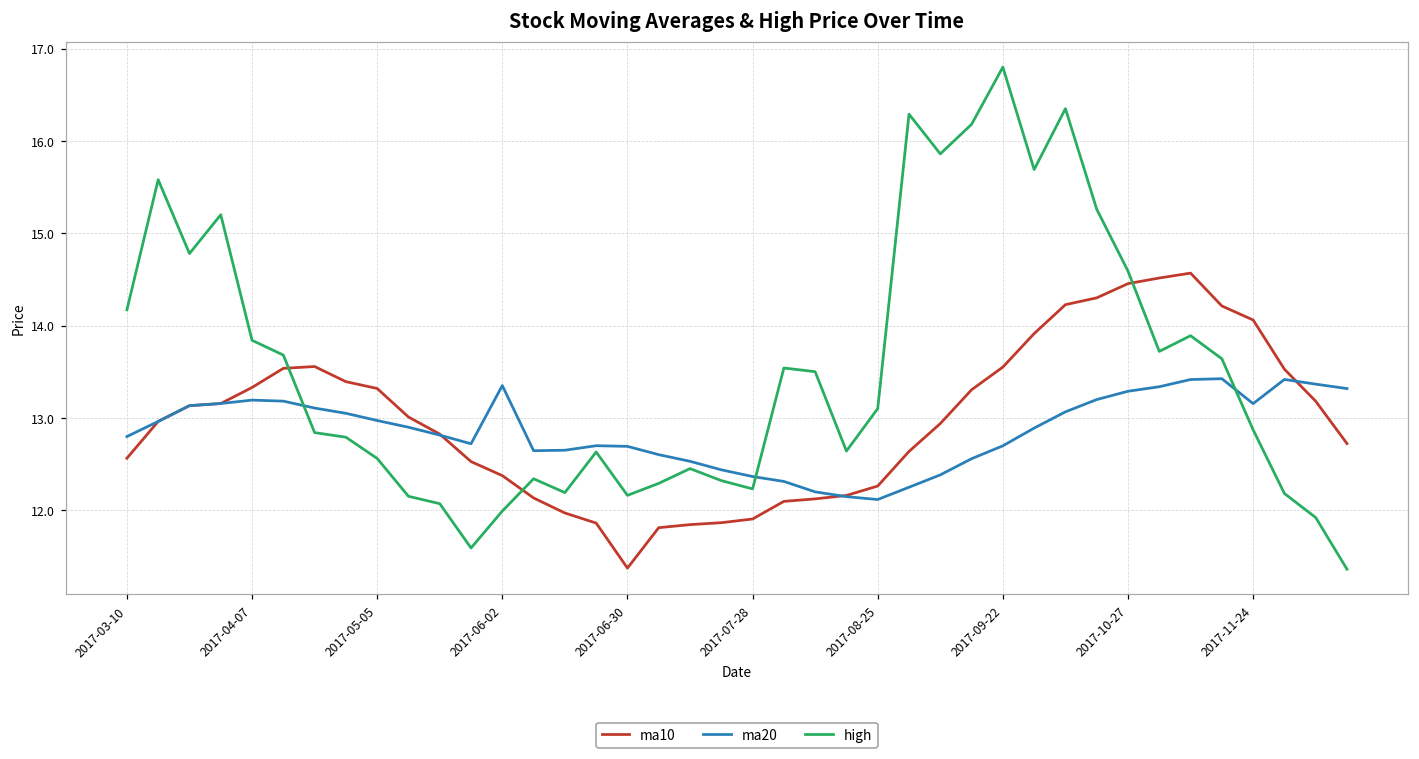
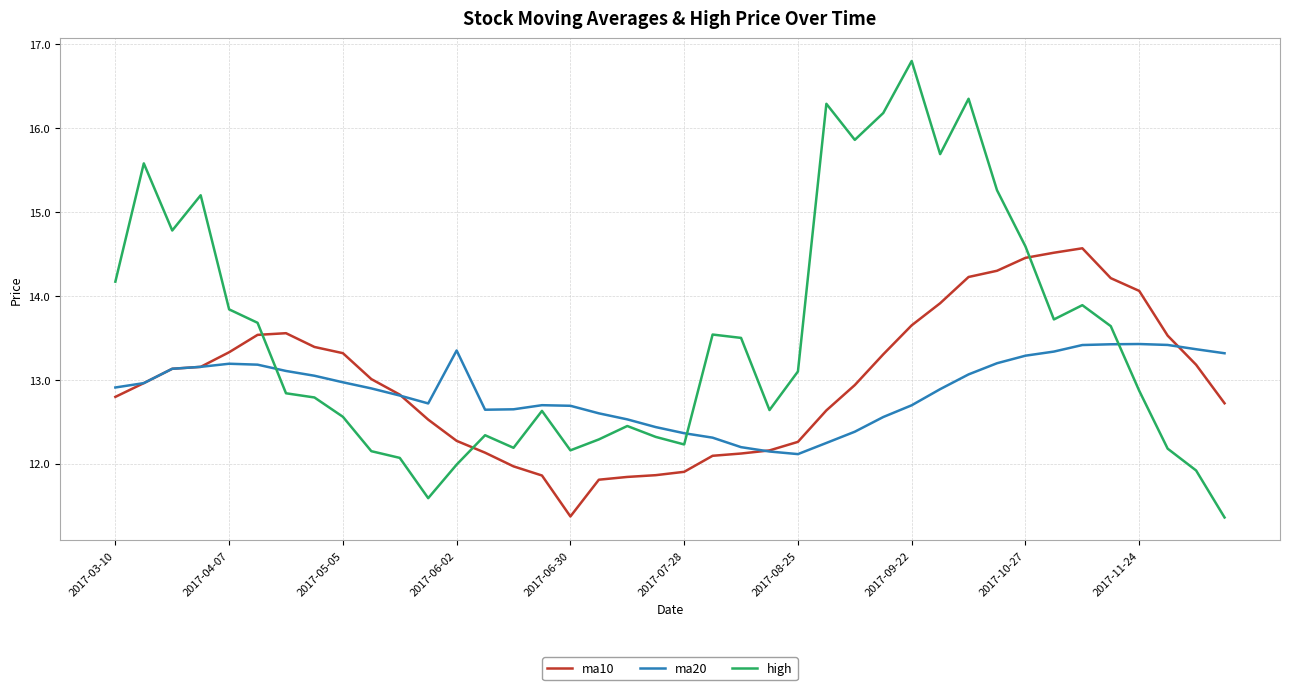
ma10, 2017-03-10: 12.6 -> 12.8
ma20, 2017-03-10: 12.8 -> 12.9
ma10, 2017-06-02: 12.4 -> 12.3
ma10, 2017-09-22: 13.6 -> 13.7
ma20, 2017-11-24: 13.2 -> 13.4
